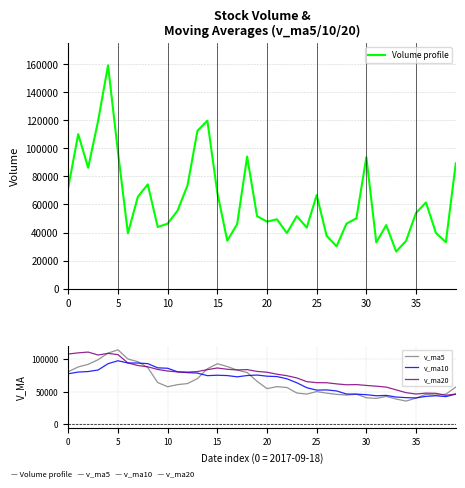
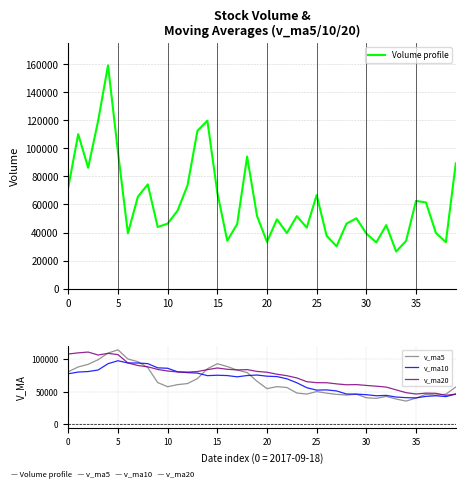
Stock Volume & Moving Averages (v_ma5/10/20), 20: 48000 -> 33000
Stock Volume & Moving Averages (v_ma5/10/20), 30: 94000 -> 39000
Stock Volume & Moving Averages (v_ma5/10/20), 35: 54000 -> 63000
